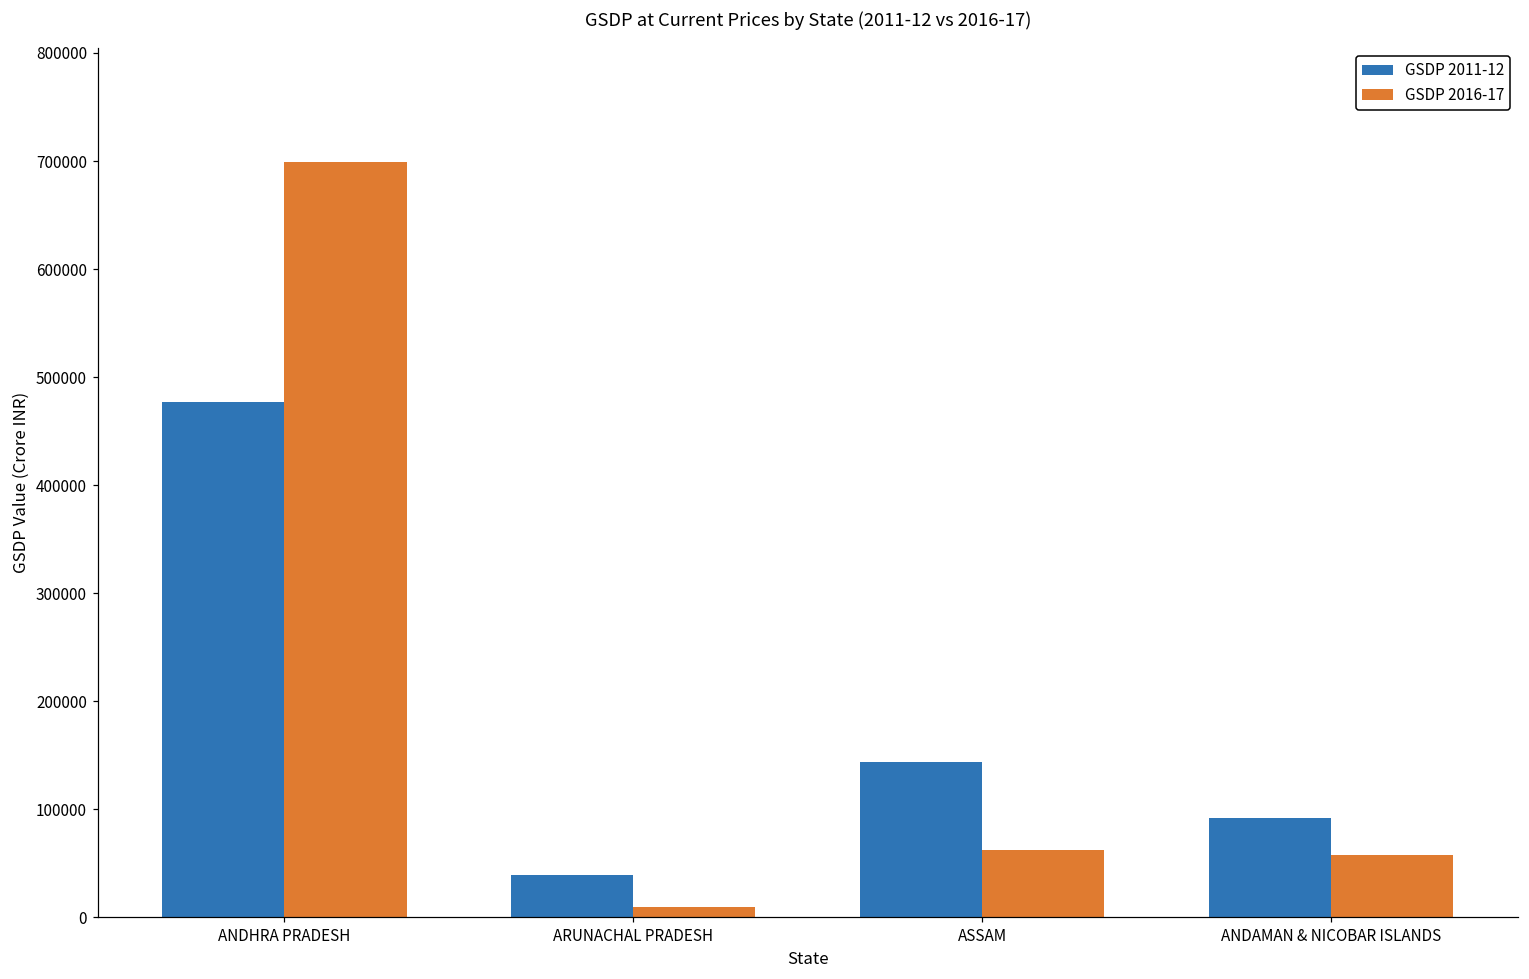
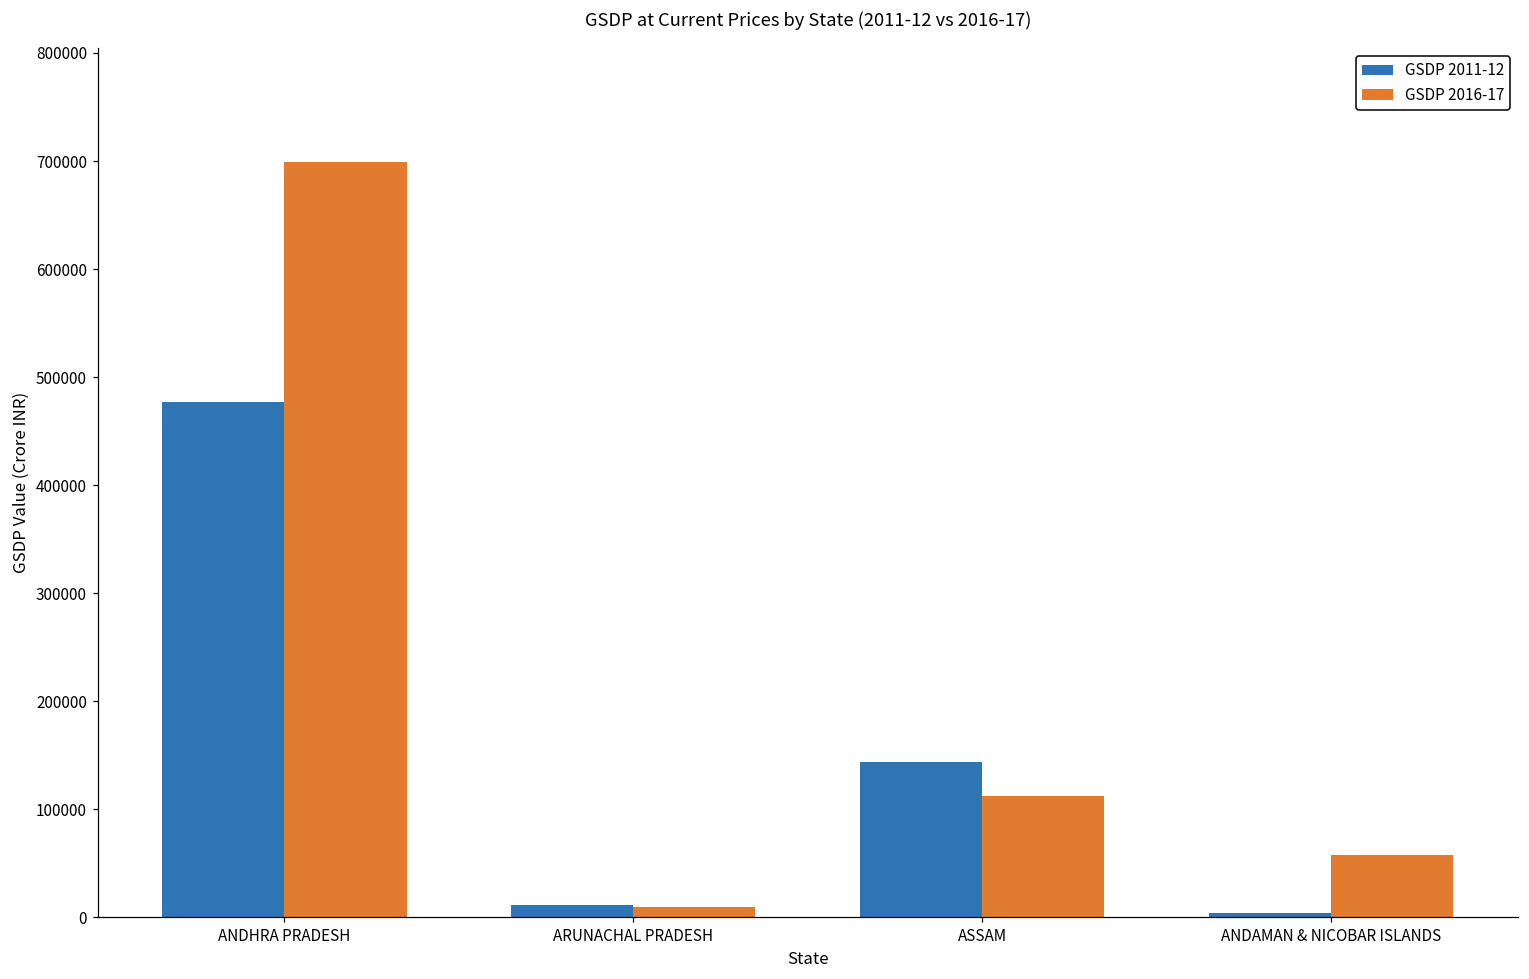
GSDP 2011-12, ARUNACHAL PRADESH: 40000 -> 10000
GSDP 2016-17, ASSAM: 60000 -> 110000
GSDP 2011-12, ANDAMAN & NICOBAR ISLANDS: 90000 -> 0
